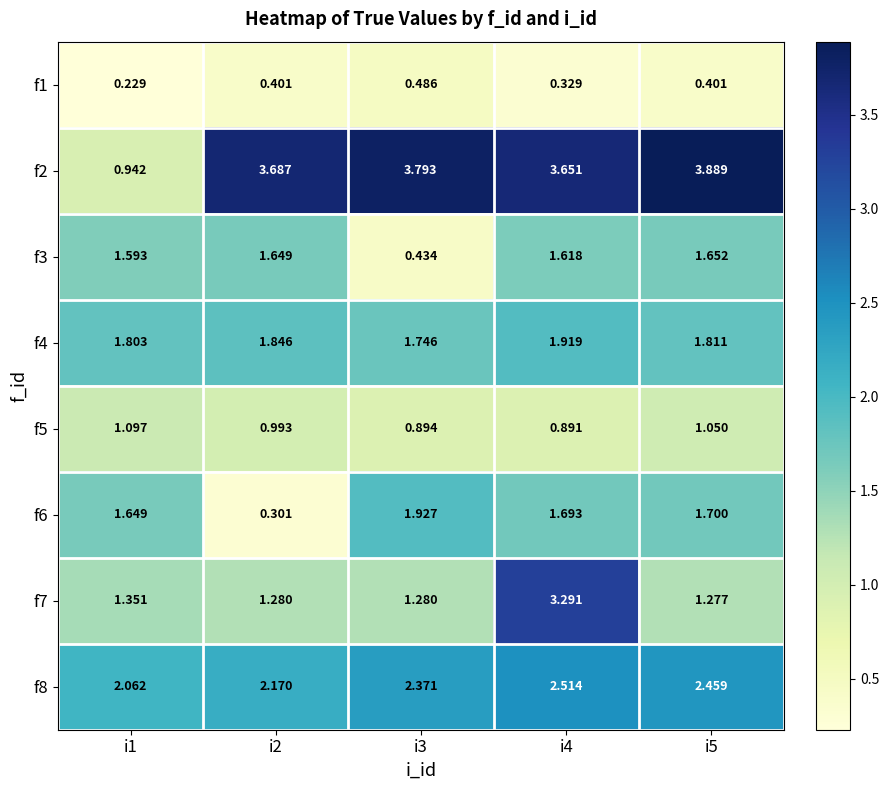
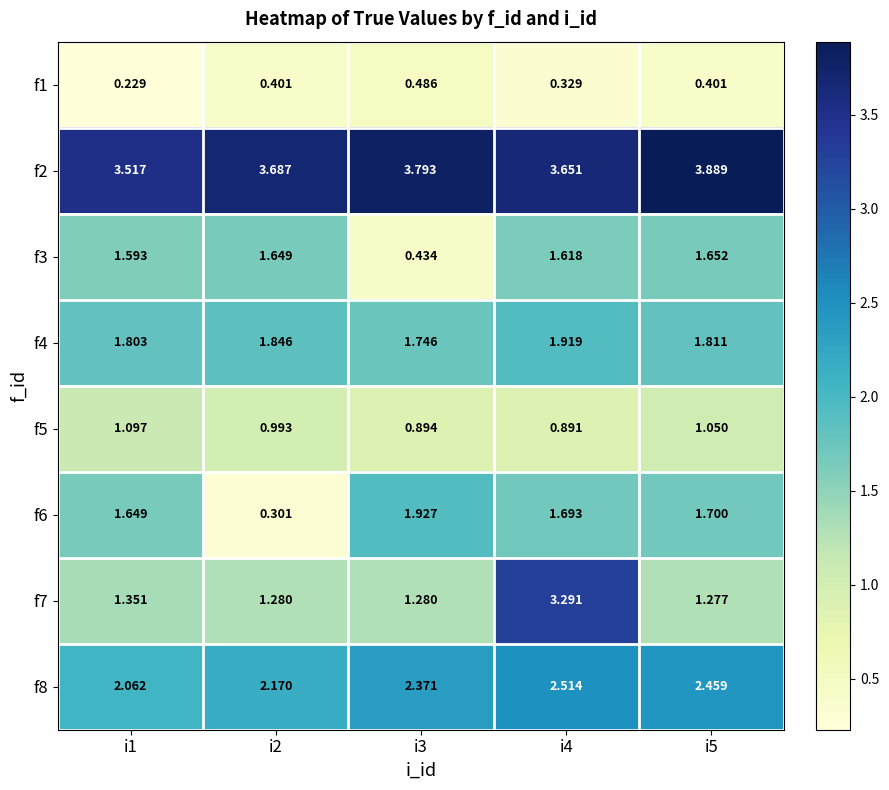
f2, i1: 0.942 -> 3.517
